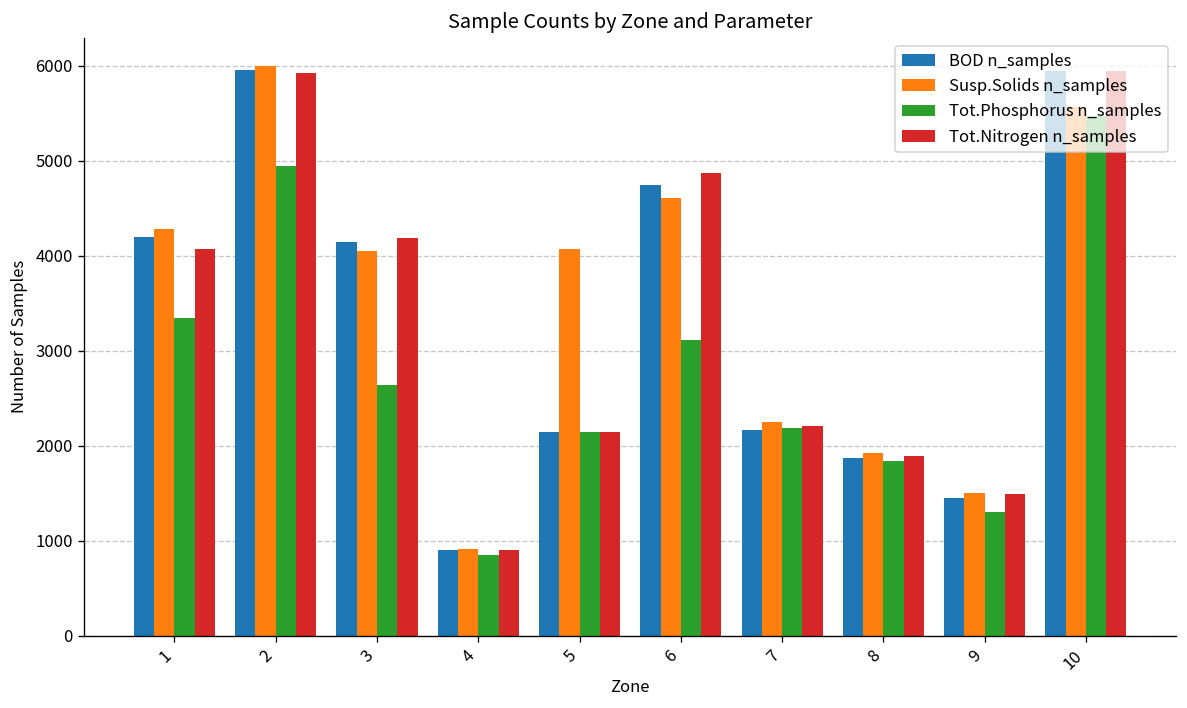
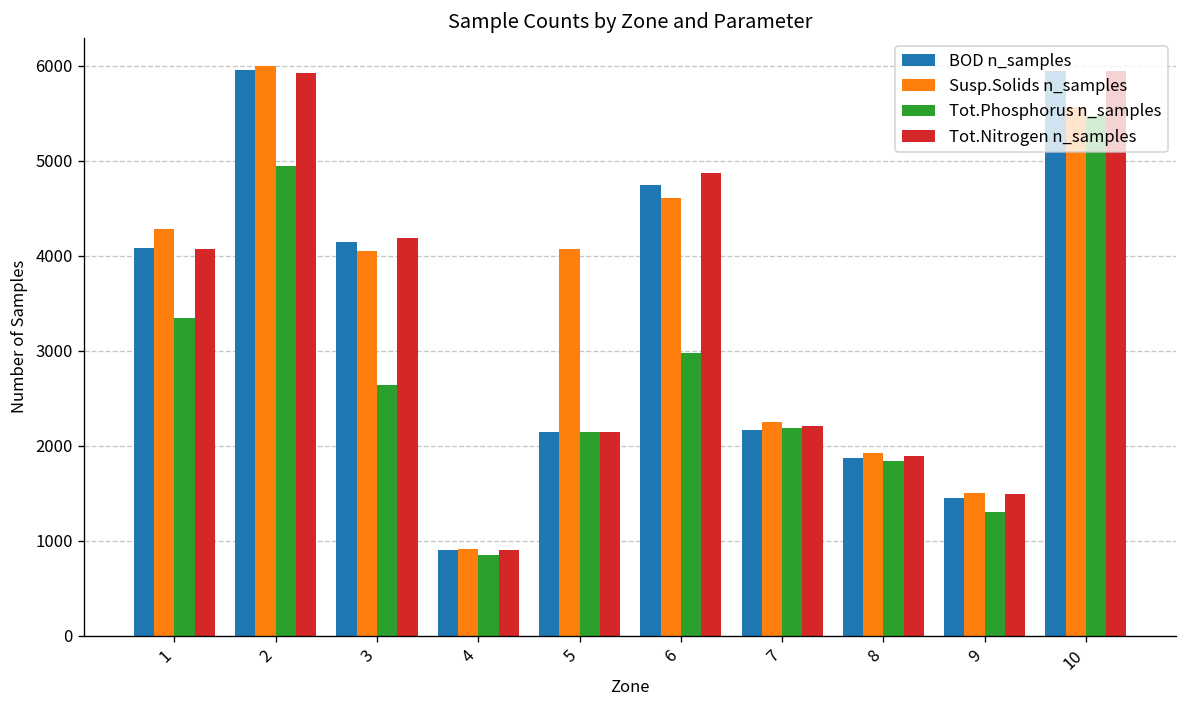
BOD n_samples, 1: 4200 -> 4100
Tot.Phosphorus n_samples, 6: 3100 -> 3000
